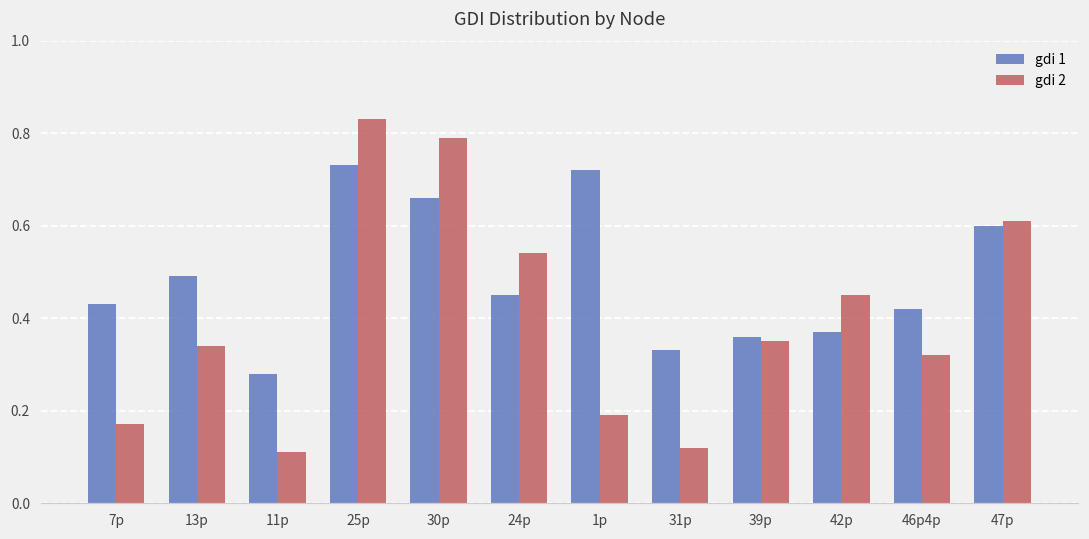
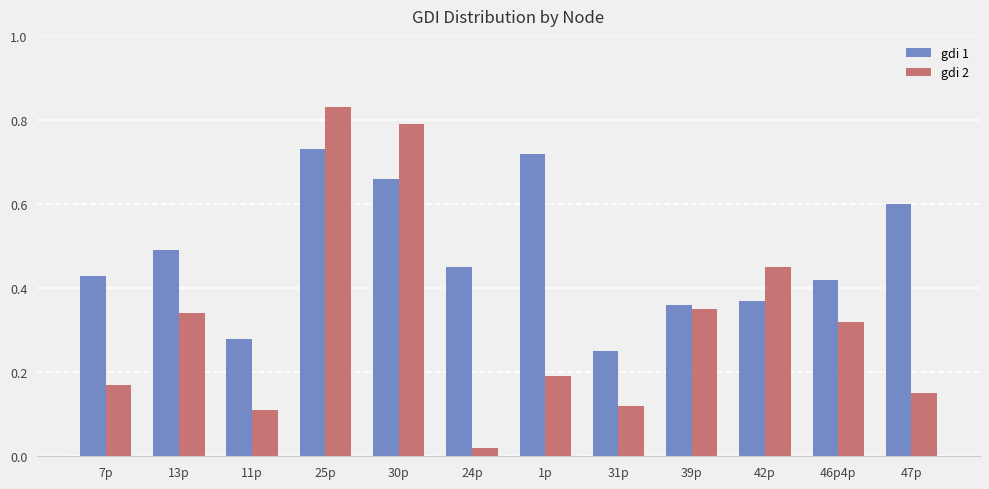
gdi 2, 24p: 0.54 -> 0.02
gdi 1, 31p: 0.33 -> 0.25
gdi 2, 47p: 0.61 -> 0.15
